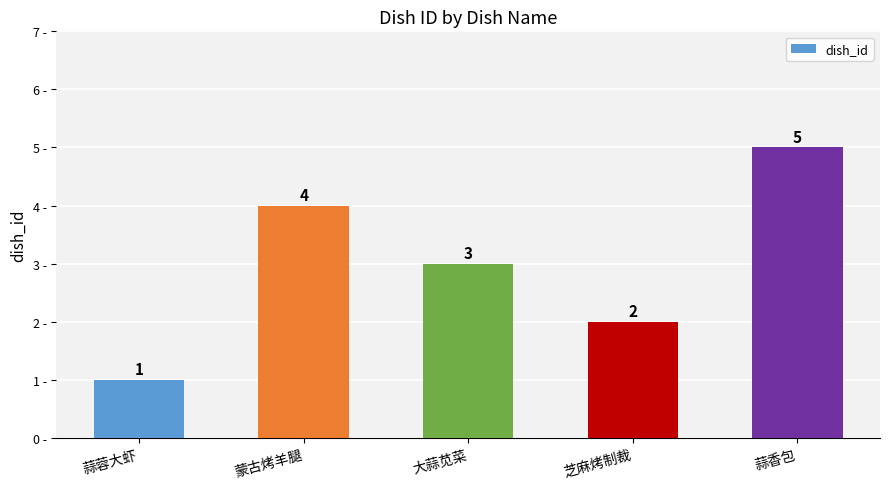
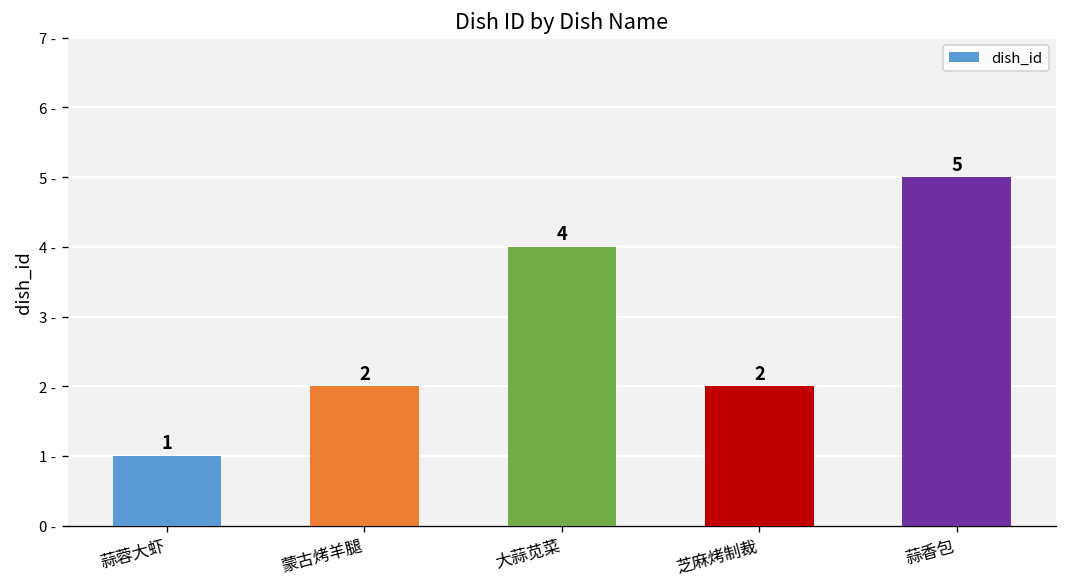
蒙古烤羊腿: 4 -> 2
大蒜苋菜: 3 -> 4
